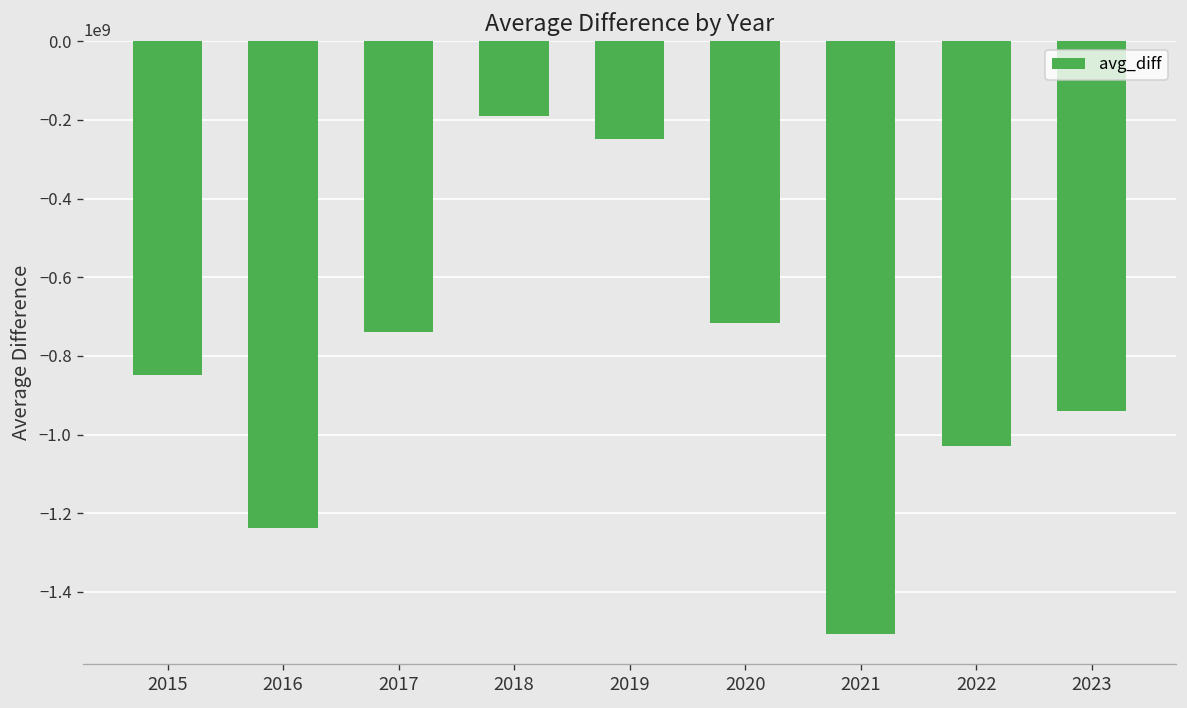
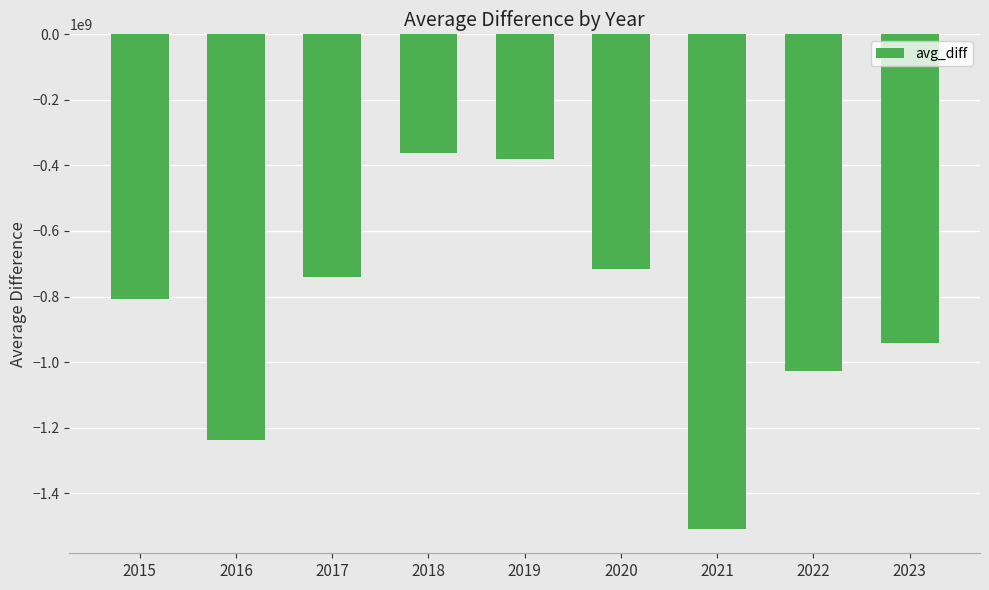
2015: -850000000 -> -810000000
2018: -190000000 -> -360000000
2019: -250000000 -> -380000000
